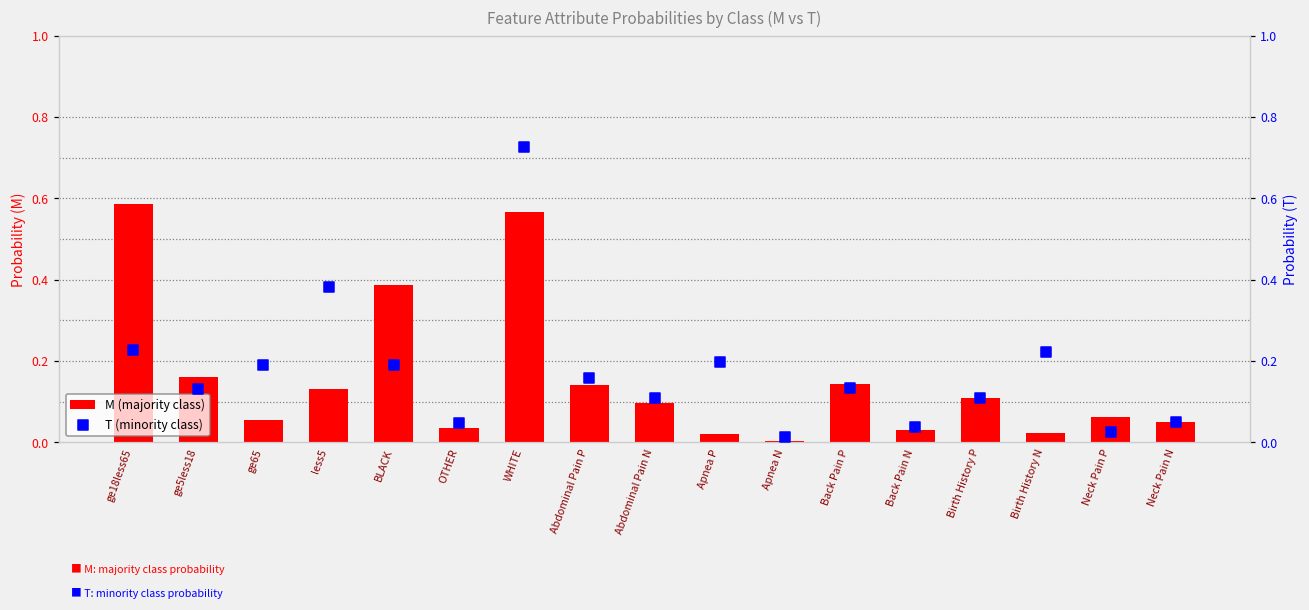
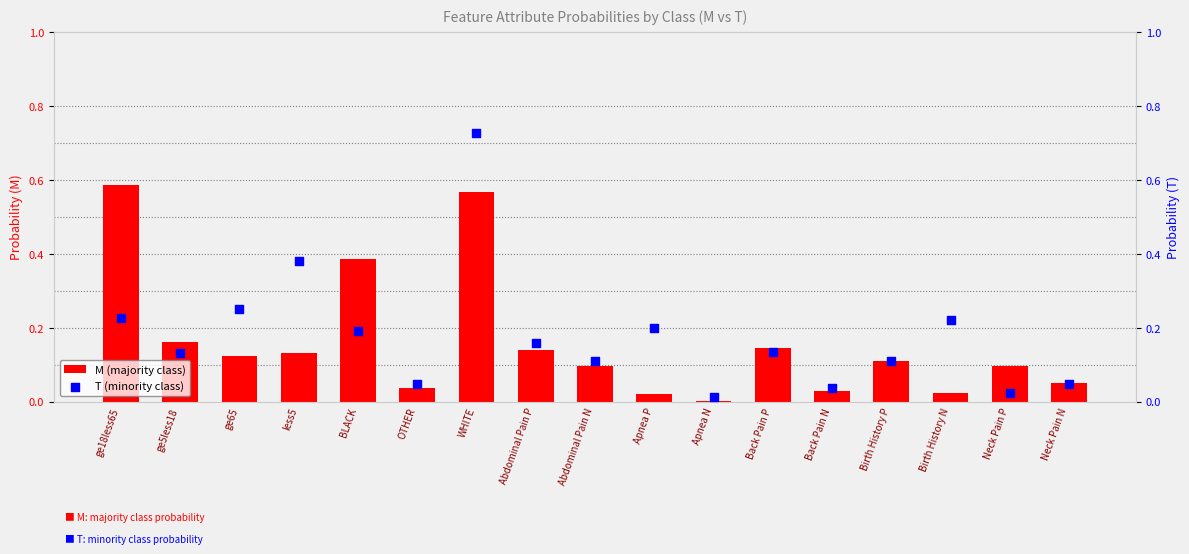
M (majority class), ge65: 0.05 -> 0.12
M (majority class), Neck Pain P: 0.06 -> 0.10
T (minority class), ge65: 0.19 -> 0.25
